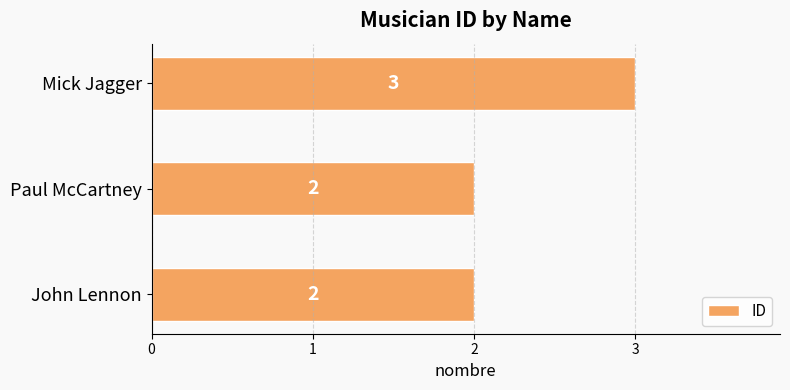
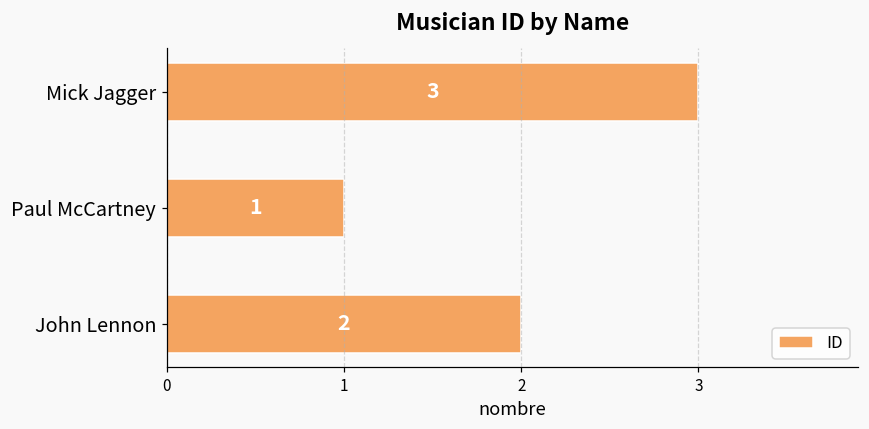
Paul McCartney: 2 -> 1
